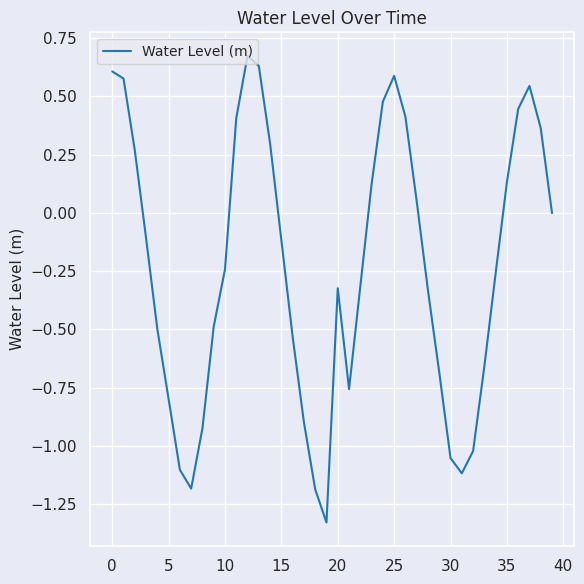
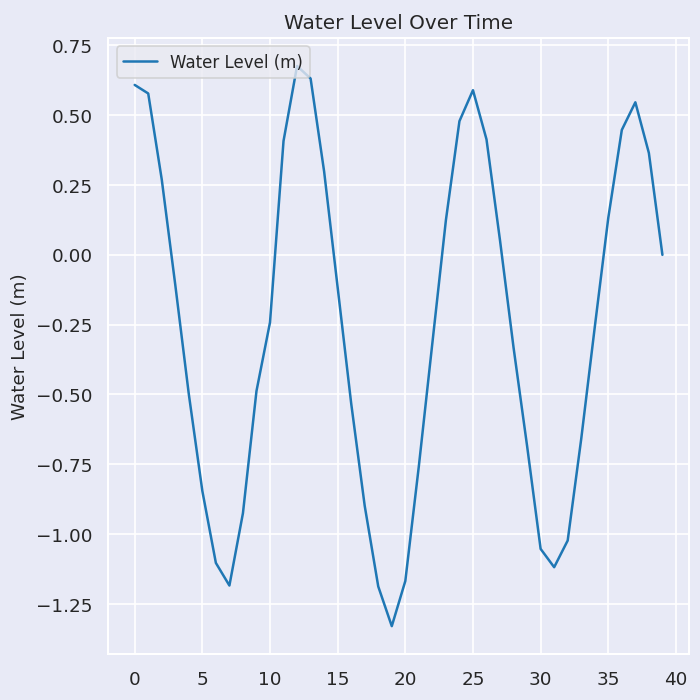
5: -0.80 -> -0.85
20: -0.32 -> -1.17
